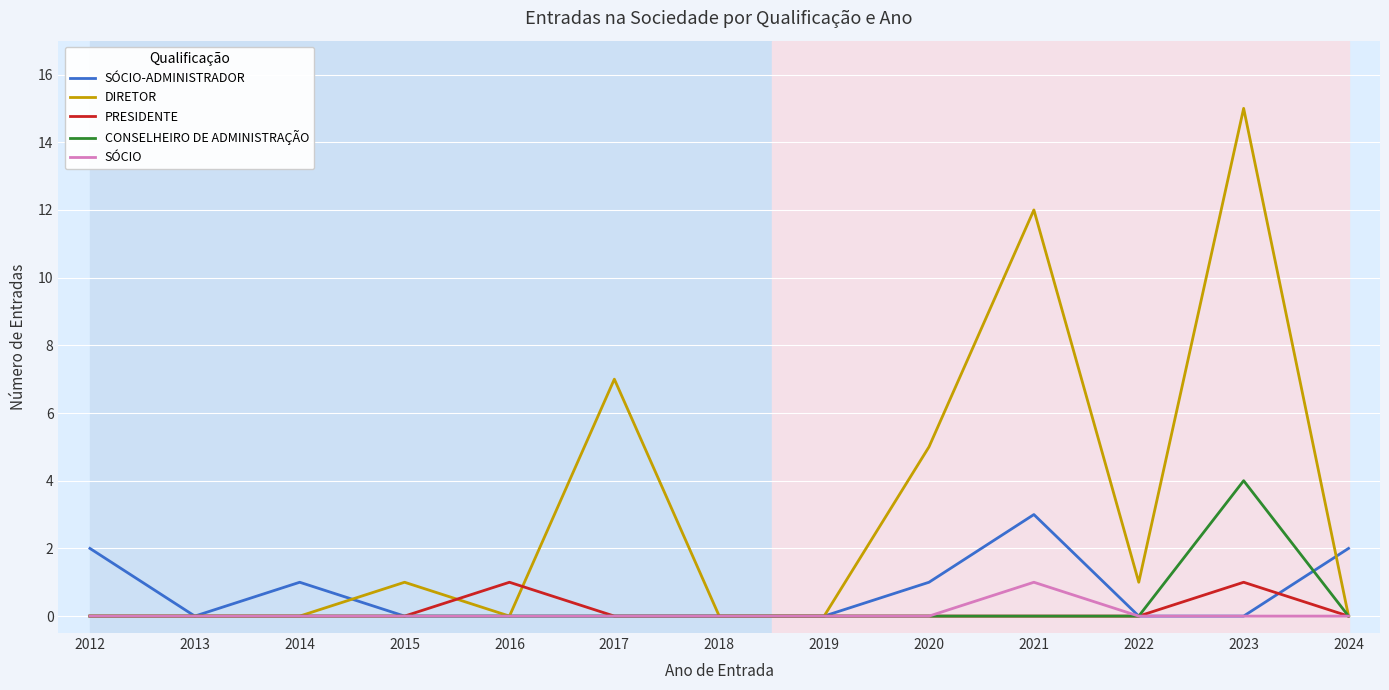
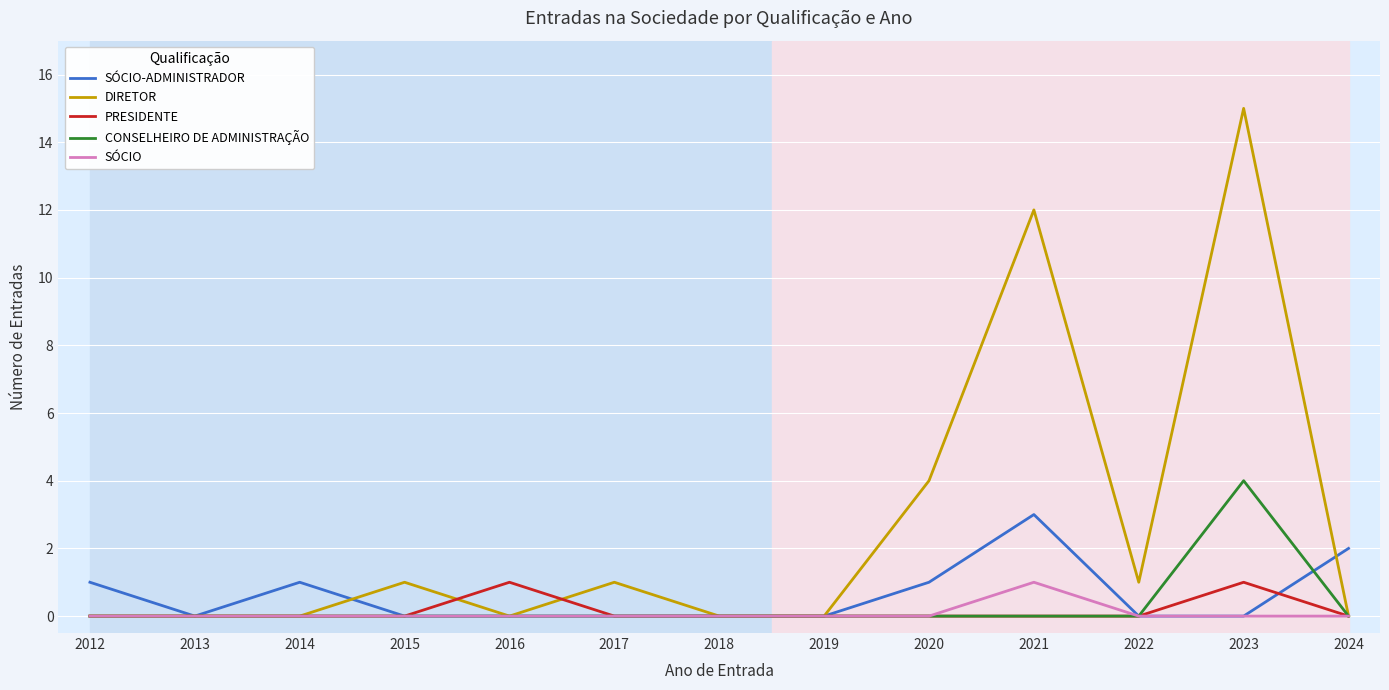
SÓCIO-ADMINISTRADOR, 2012: 2 -> 1
DIRETOR, 2017: 7 -> 1
DIRETOR, 2020: 5 -> 4
